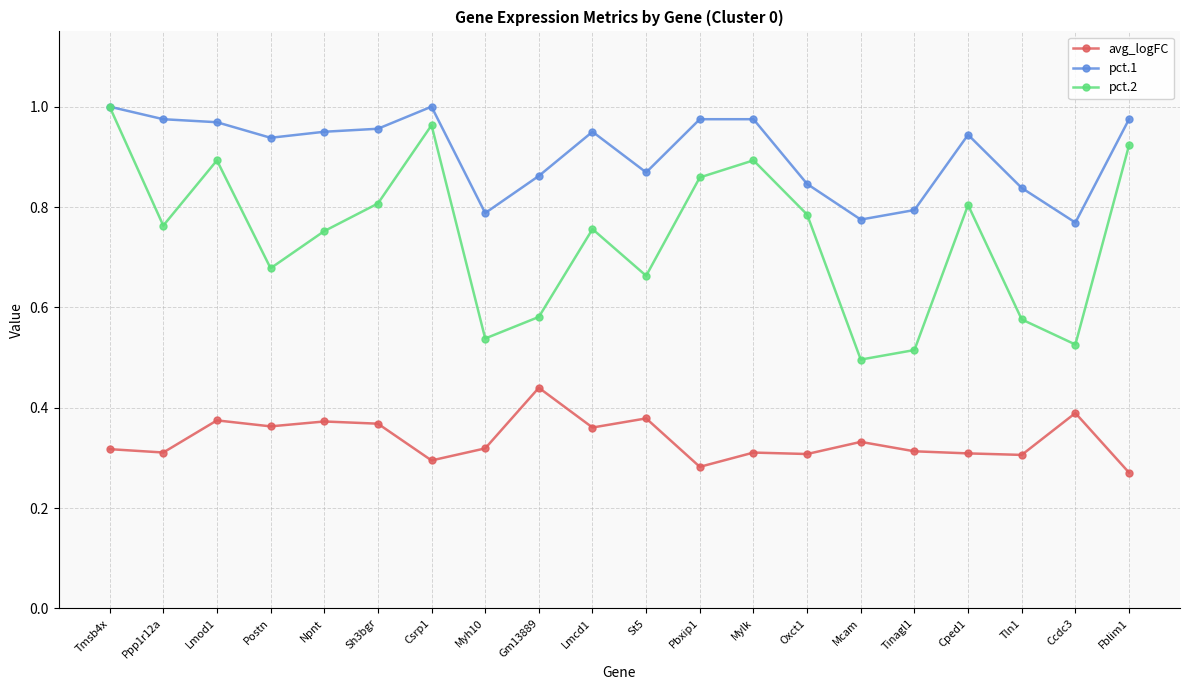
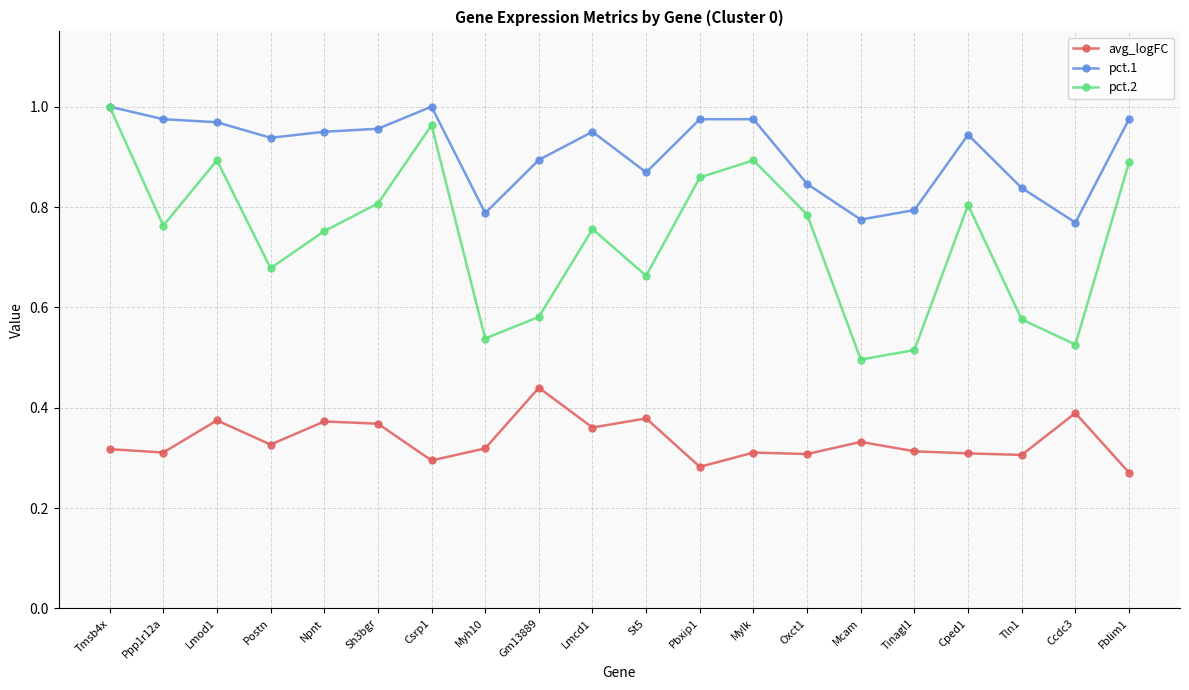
avg_logFC, Postn: 0.36 -> 0.33
pct.1, Gm13889: 0.86 -> 0.89
pct.2, Fblim1: 0.92 -> 0.89
